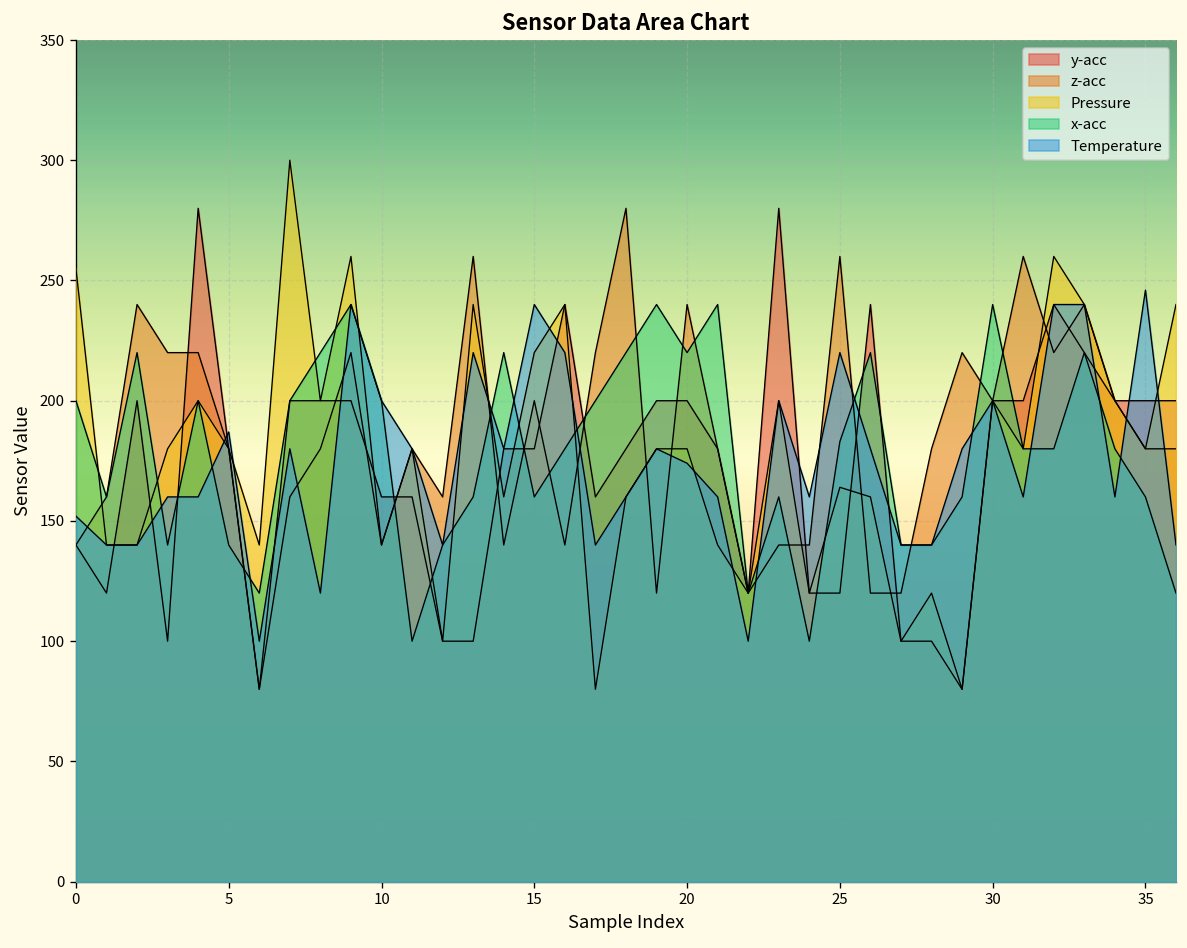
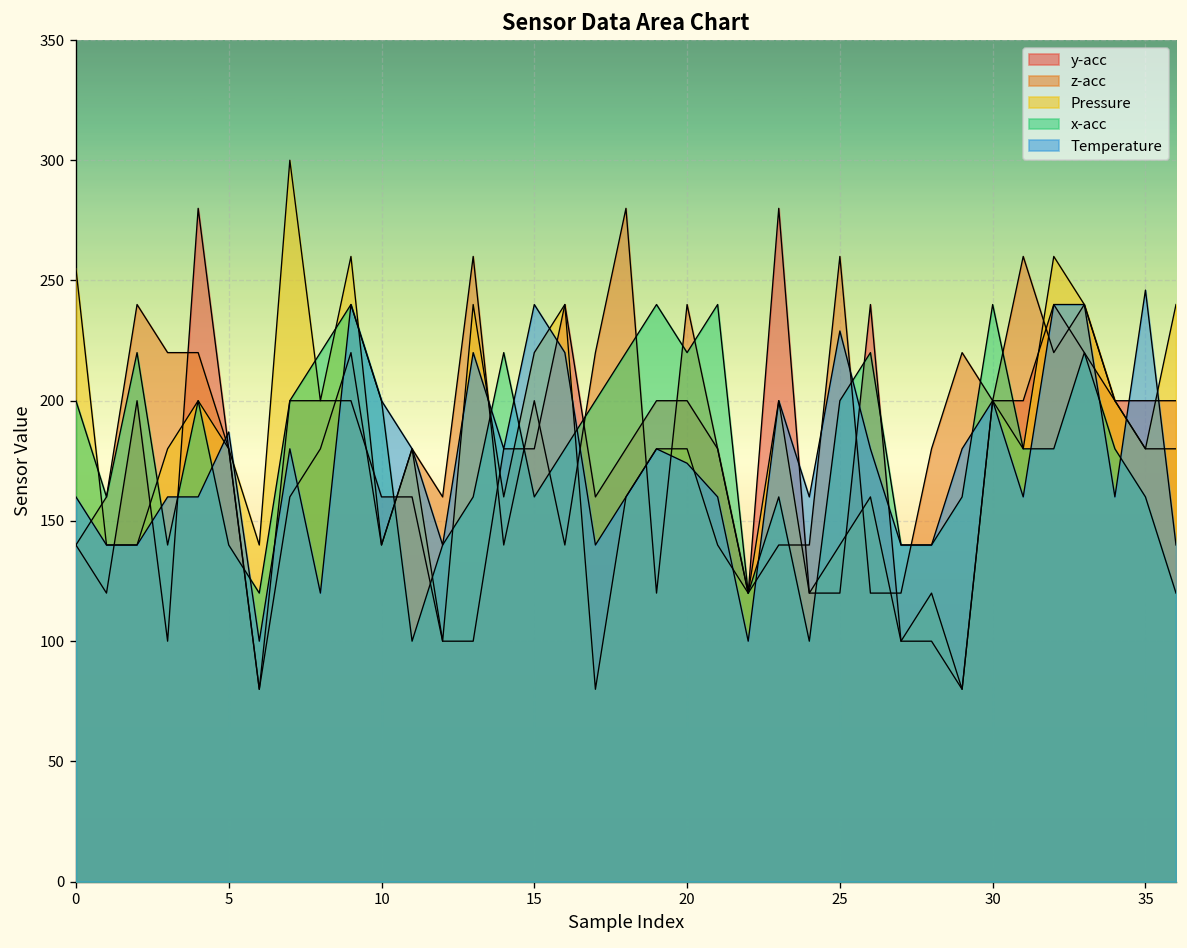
Temperature, 0: 152 -> 160
Pressure, 25: 164 -> 140
x-acc, 25: 183 -> 200
Temperature, 25: 220 -> 229
